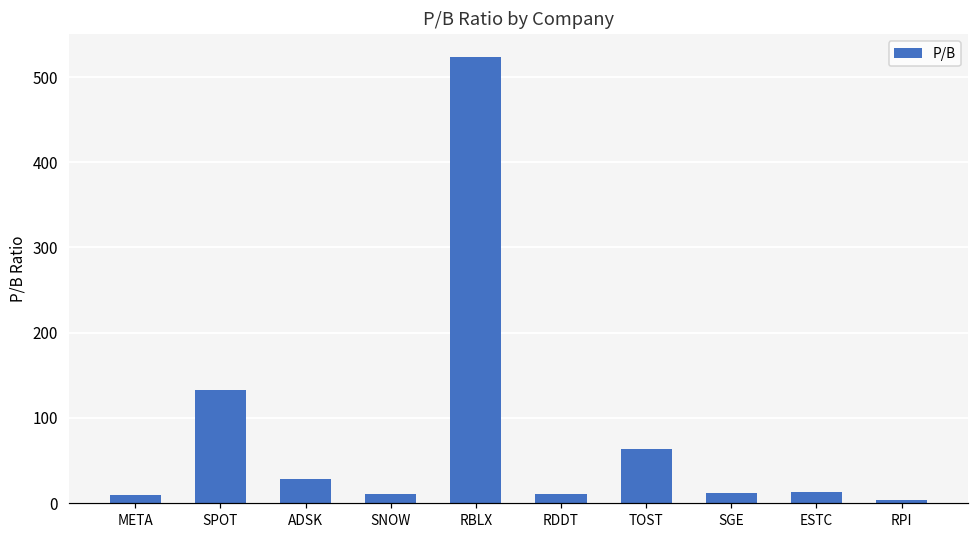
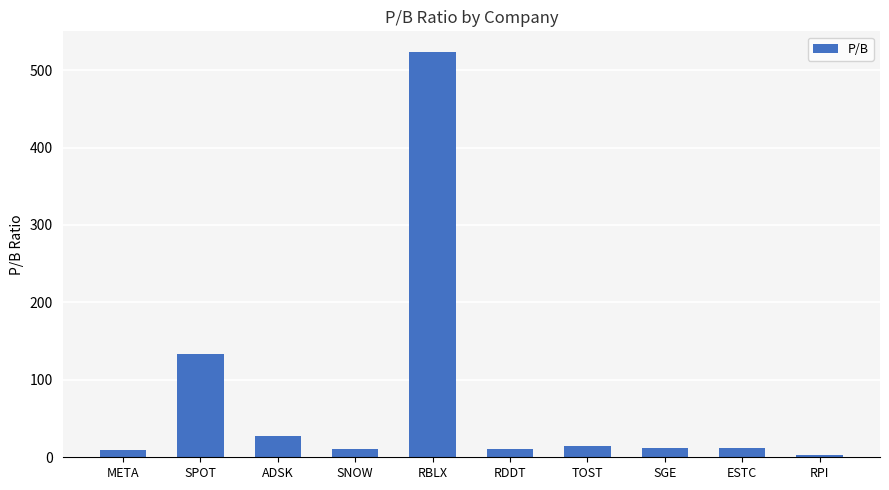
TOST: 60 -> 10
